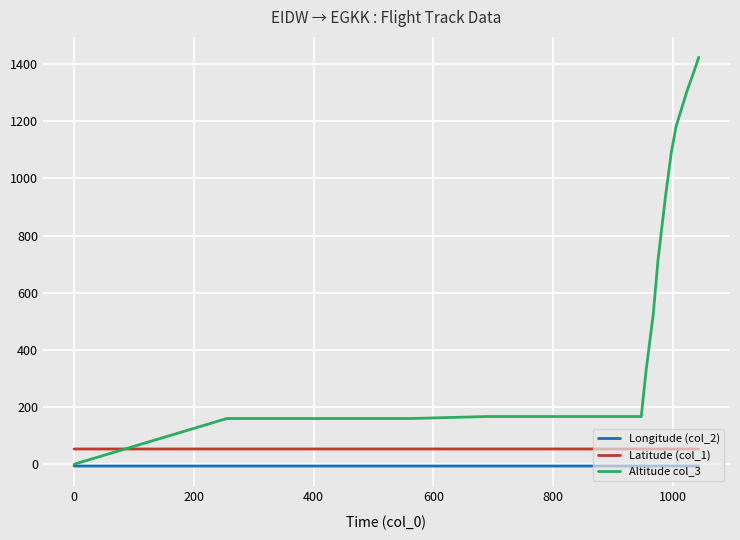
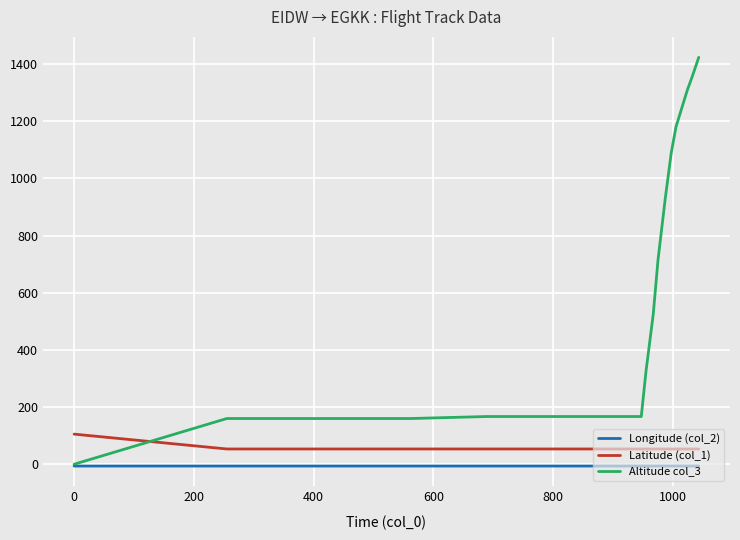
Latitude (col_1), 0: 50 -> 110
